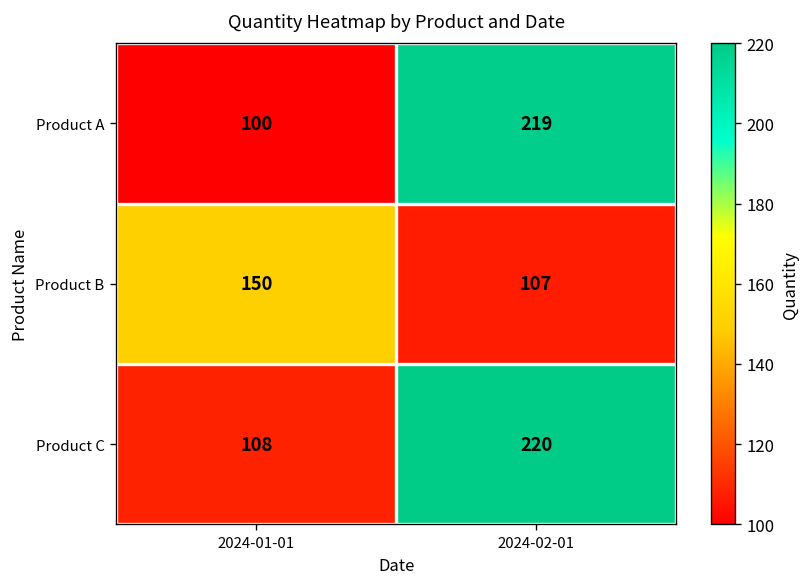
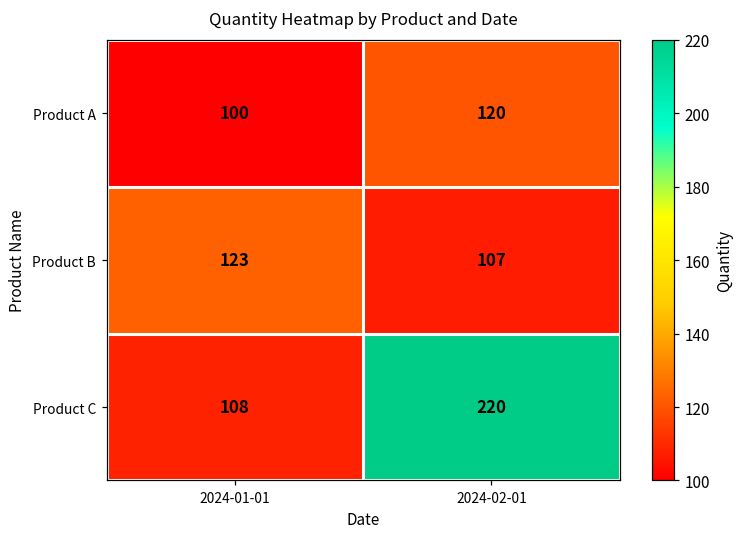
Product A, 2024-02-01: 219 -> 120
Product B, 2024-01-01: 150 -> 123
